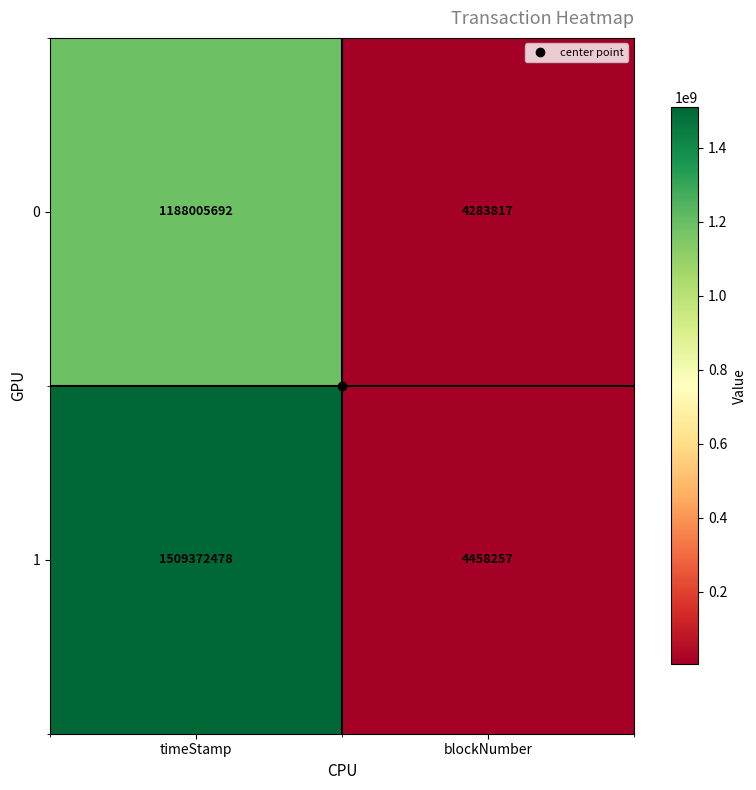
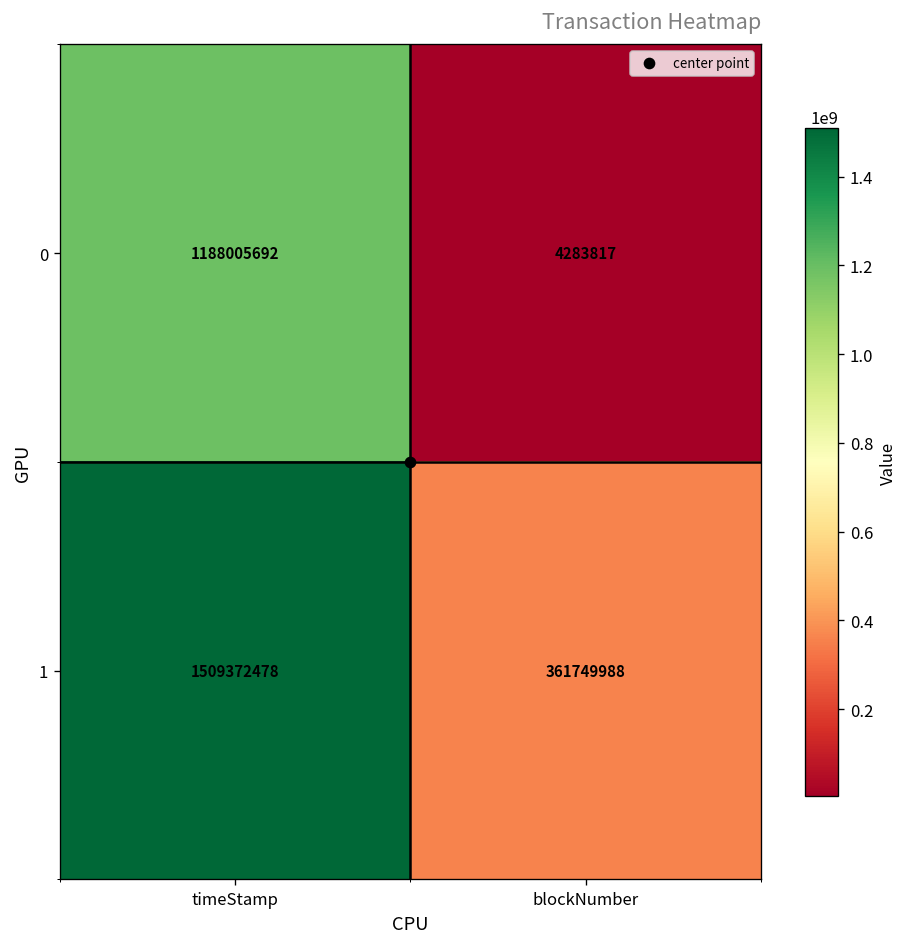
1, blockNumber: 4458257 -> 361749988
